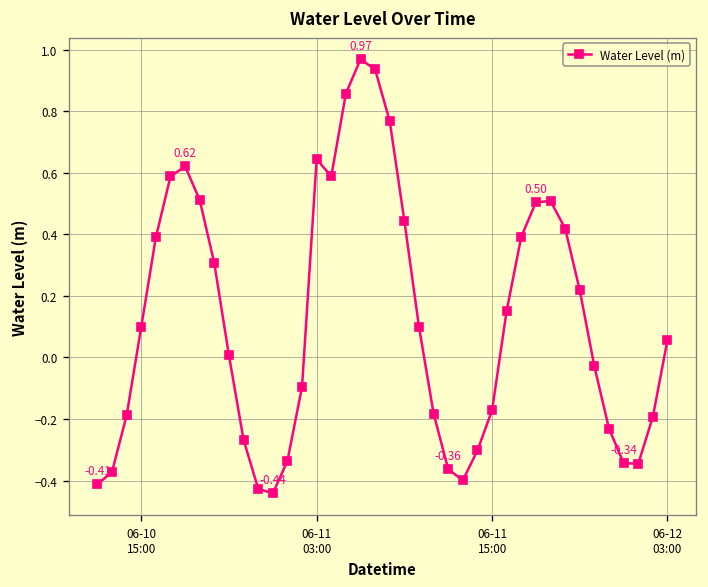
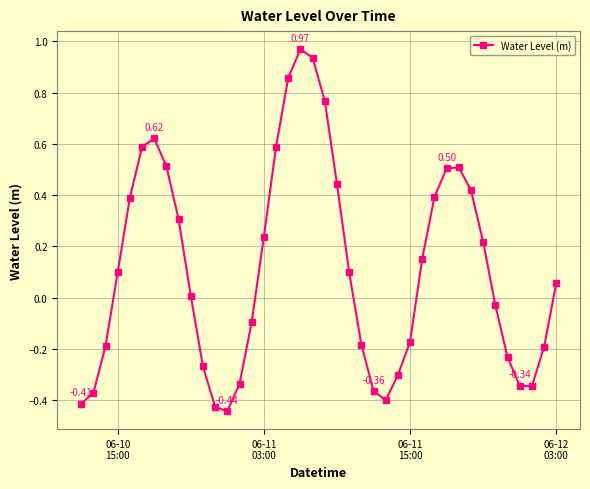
06-11 03:00: 0.64 -> 0.24
